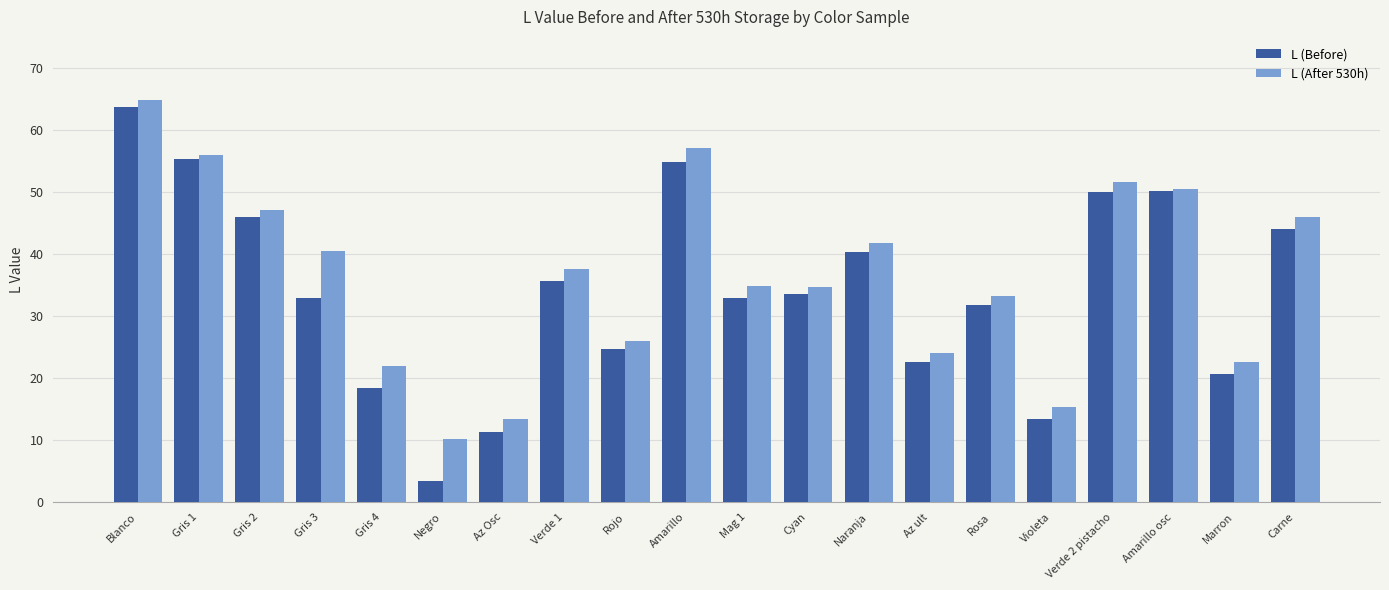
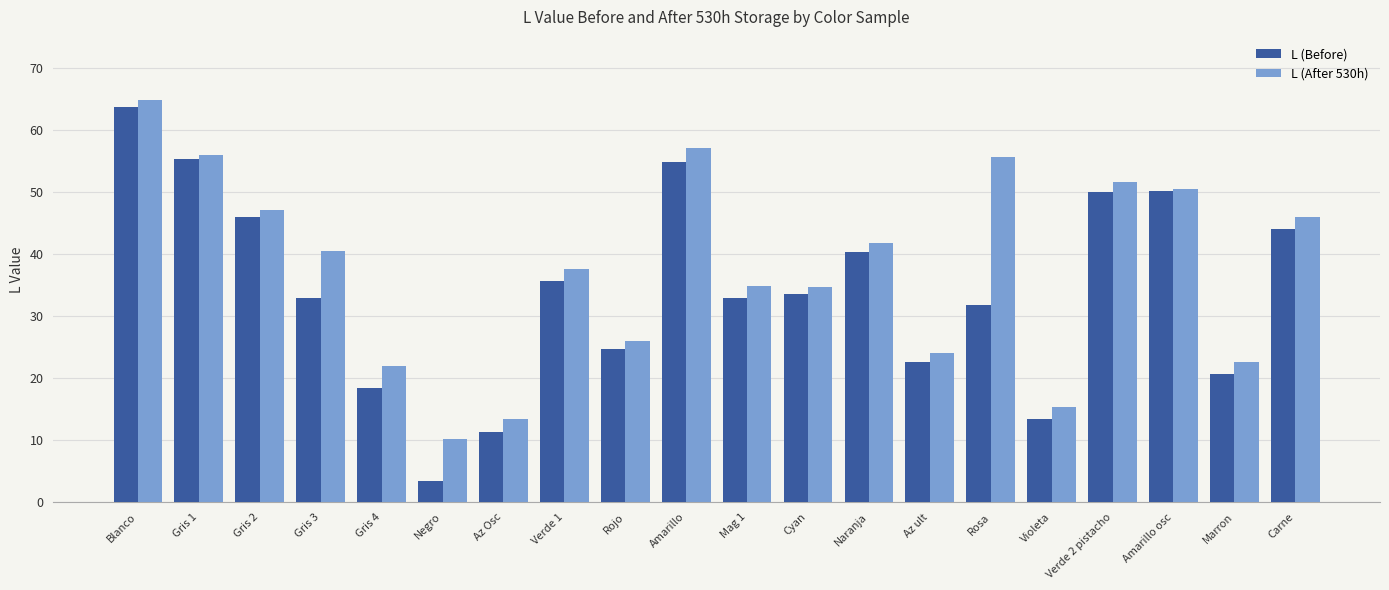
L (After 530h), Rosa: 33 -> 56
